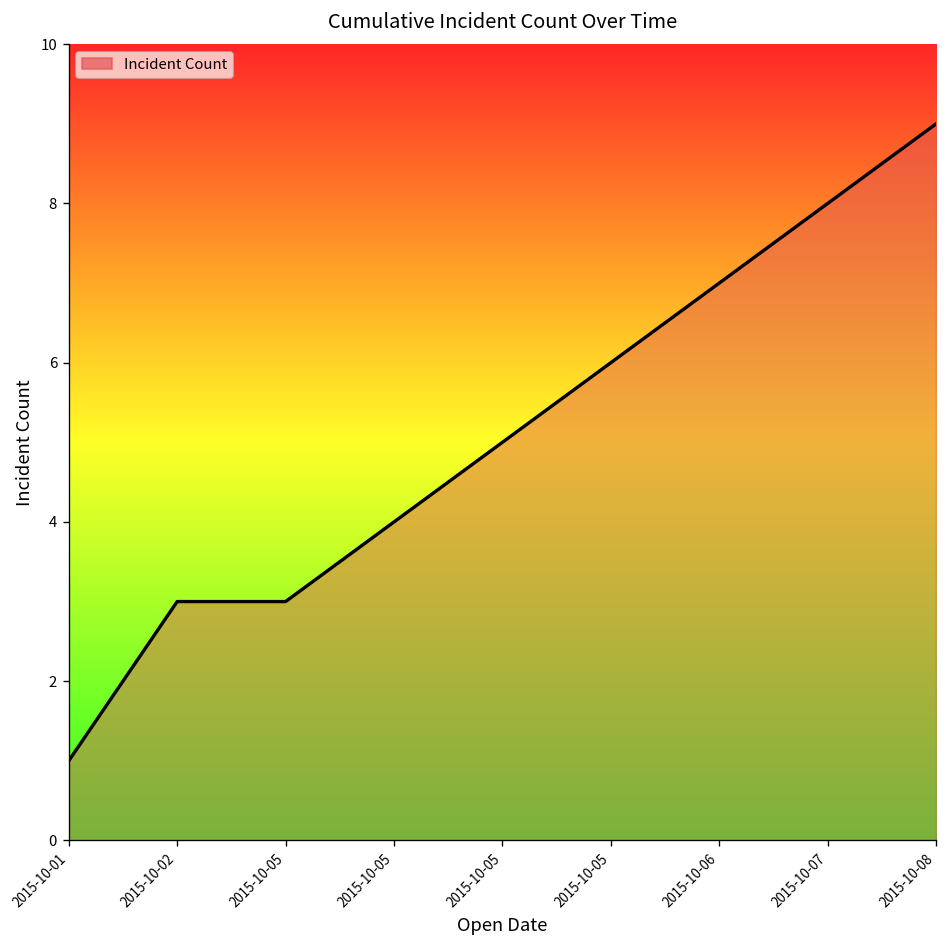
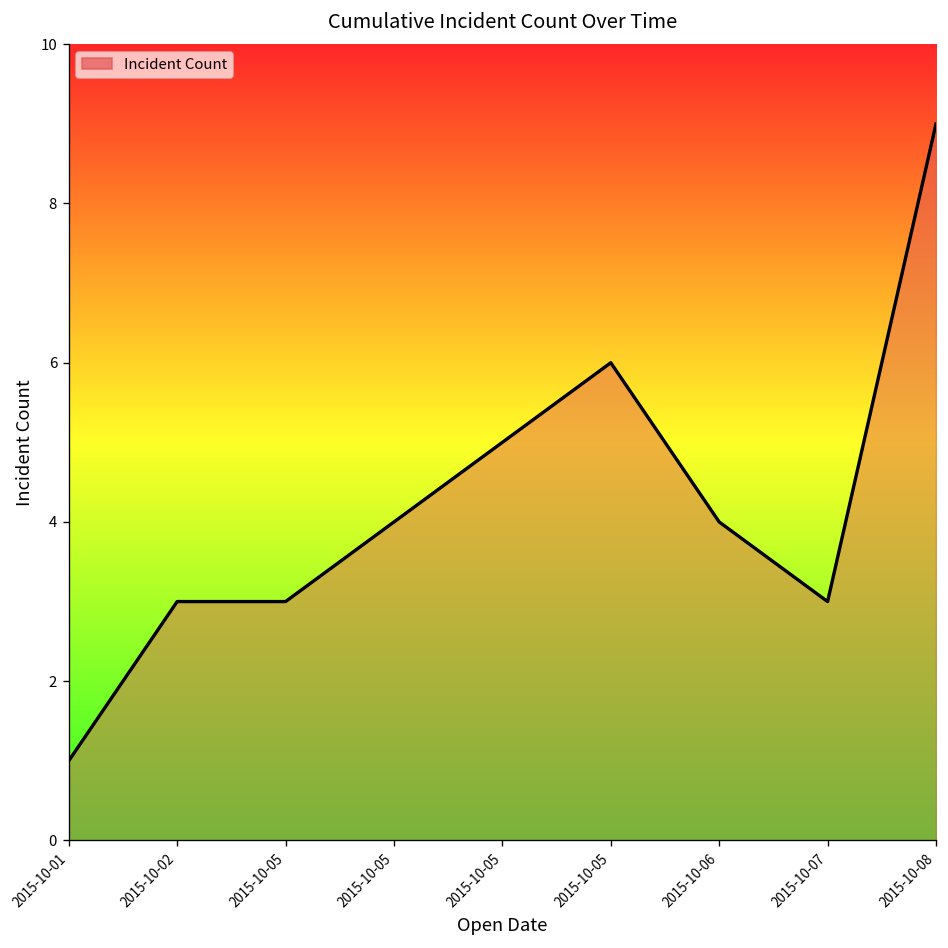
2015-10-06: 7 -> 4
2015-10-07: 8 -> 3
